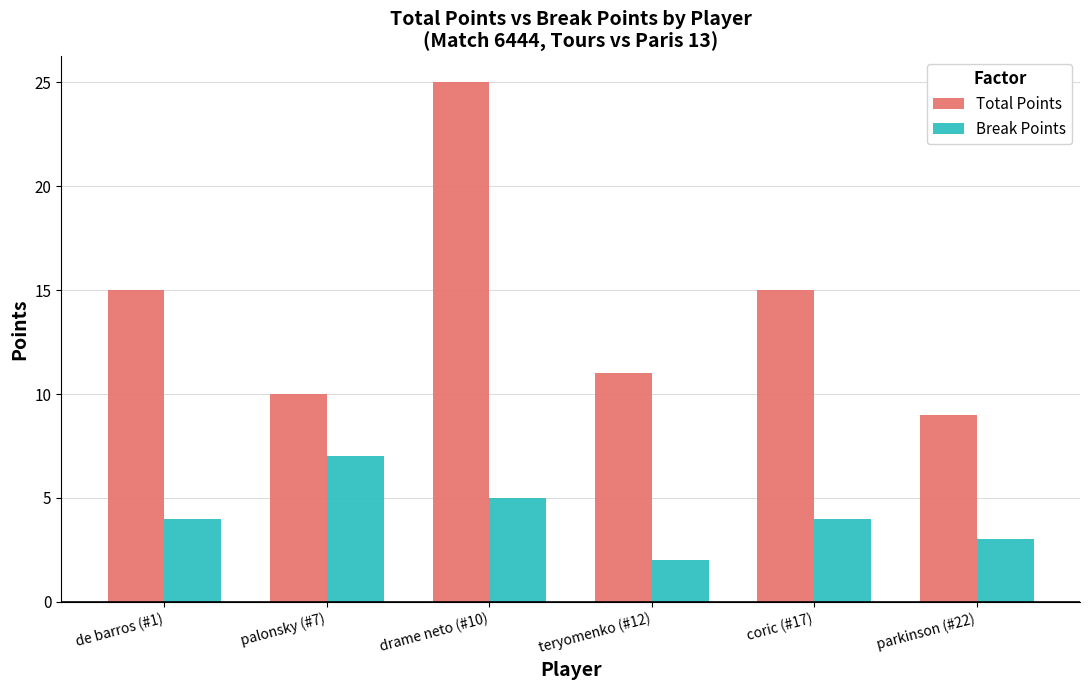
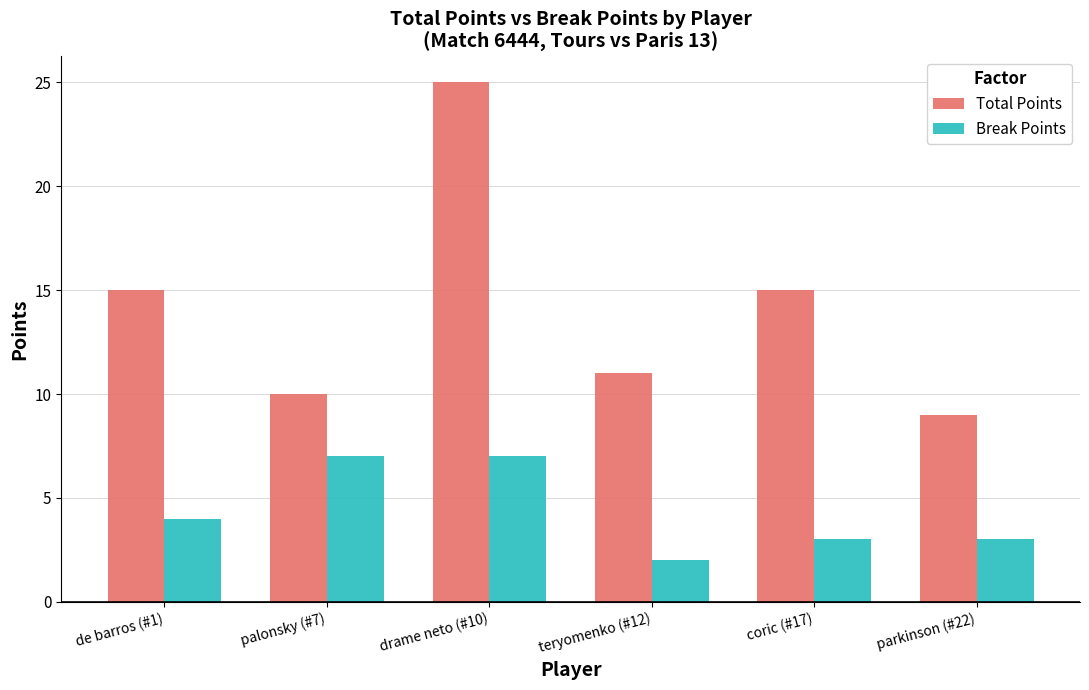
Break Points, drame neto (#10): 5 -> 7
Break Points, coric (#17): 4 -> 3
